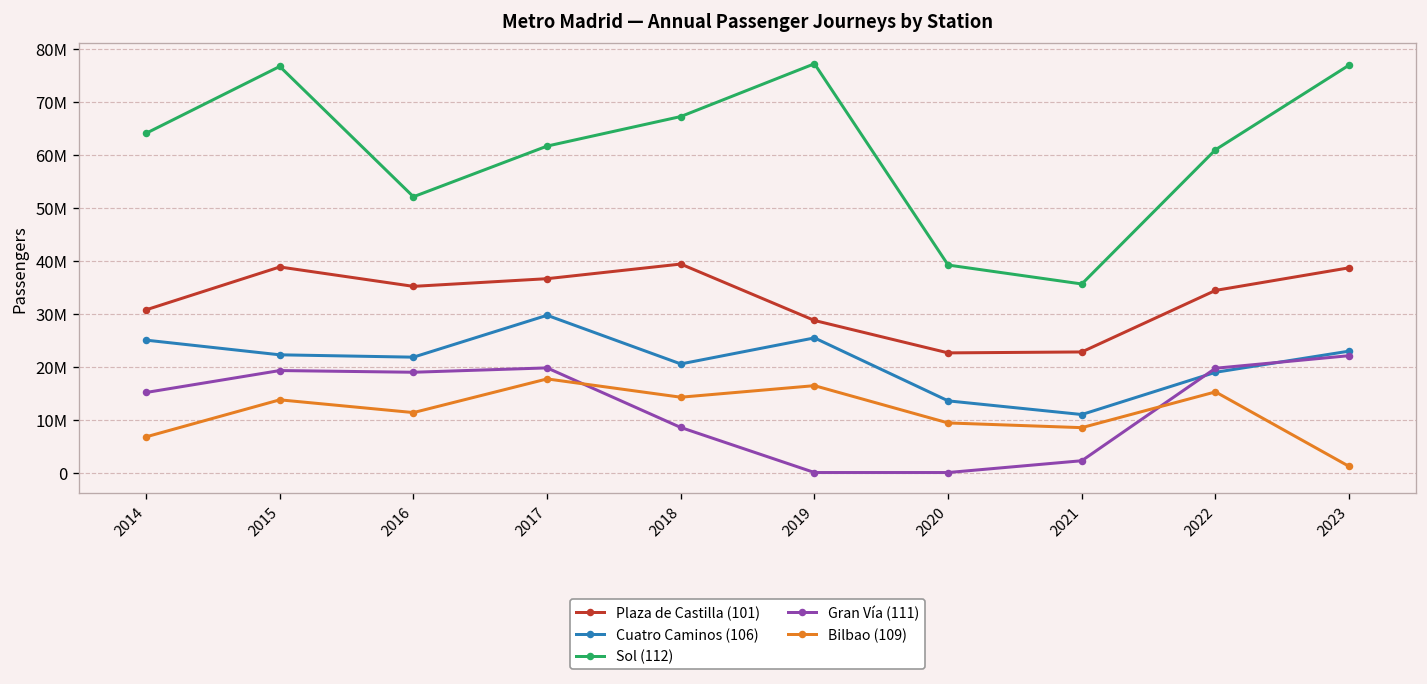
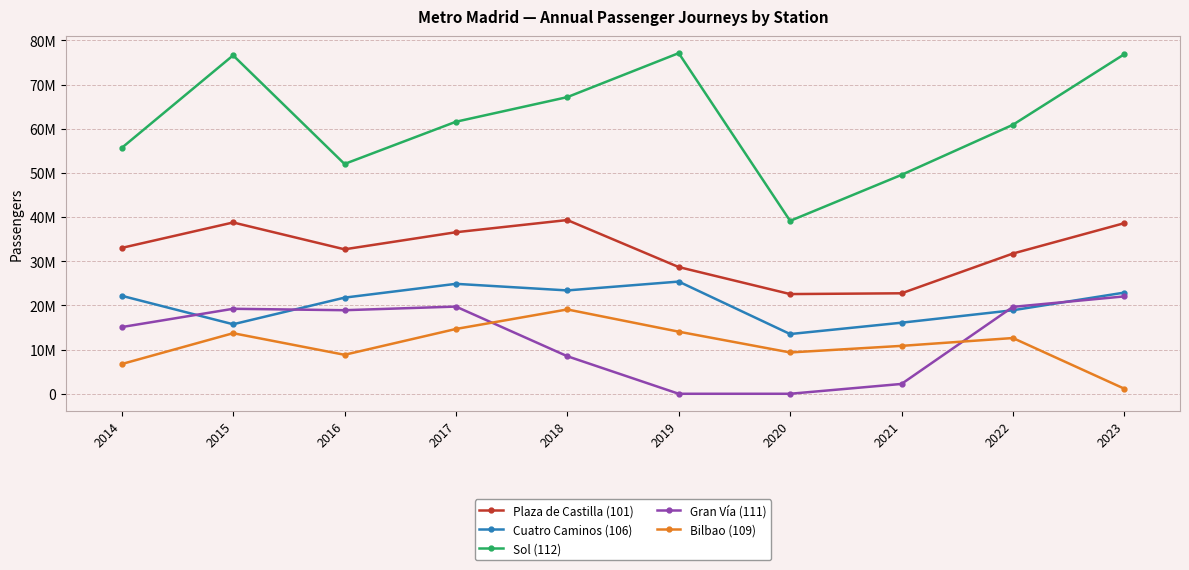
Plaza de Castilla (101), 2014: 31000000 -> 33000000
Cuatro Caminos (106), 2014: 25000000 -> 22000000
Sol (112), 2014: 64000000 -> 56000000
Cuatro Caminos (106), 2015: 22000000 -> 16000000
Plaza de Castilla (101), 2016: 35000000 -> 33000000
Bilbao (109), 2016: 11000000 -> 9000000
Cuatro Caminos (106), 2017: 30000000 -> 25000000
Bilbao (109), 2017: 18000000 -> 15000000
Cuatro Caminos (106), 2018: 20000000 -> 23000000
Bilbao (109), 2018: 14000000 -> 19000000
Bilbao (109), 2019: 16000000 -> 14000000
Cuatro Caminos (106), 2021: 11000000 -> 16000000
Sol (112), 2021: 36000000 -> 50000000
Bilbao (109), 2021: 8000000 -> 11000000
Plaza de Castilla (101), 2022: 34000000 -> 32000000
Bilbao (109), 2022: 15000000 -> 13000000
